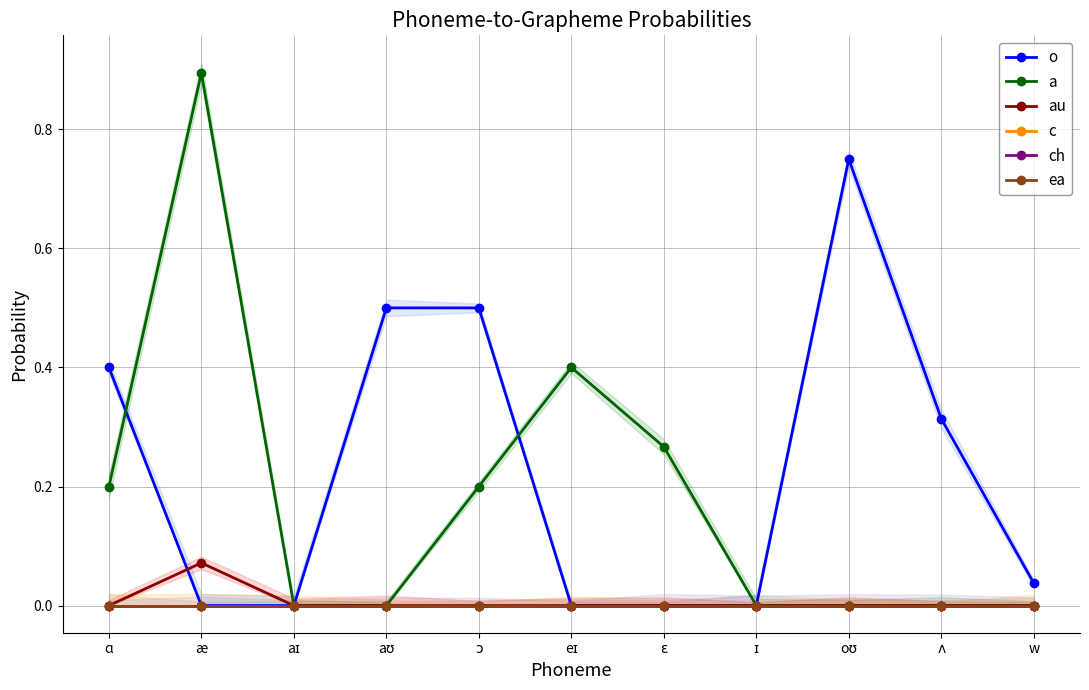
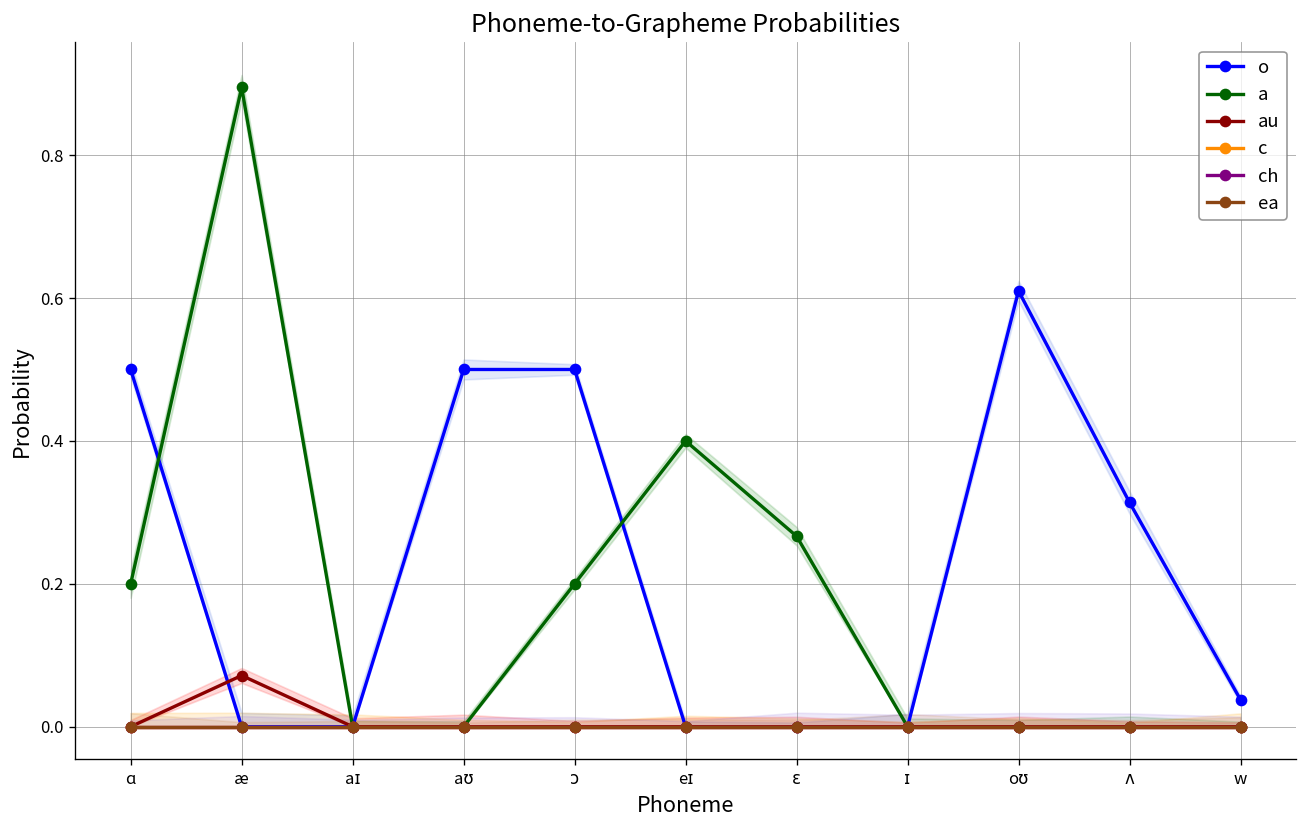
o, ɑ: 0.4 -> 0.5
o, oʊ: 0.75 -> 0.61
